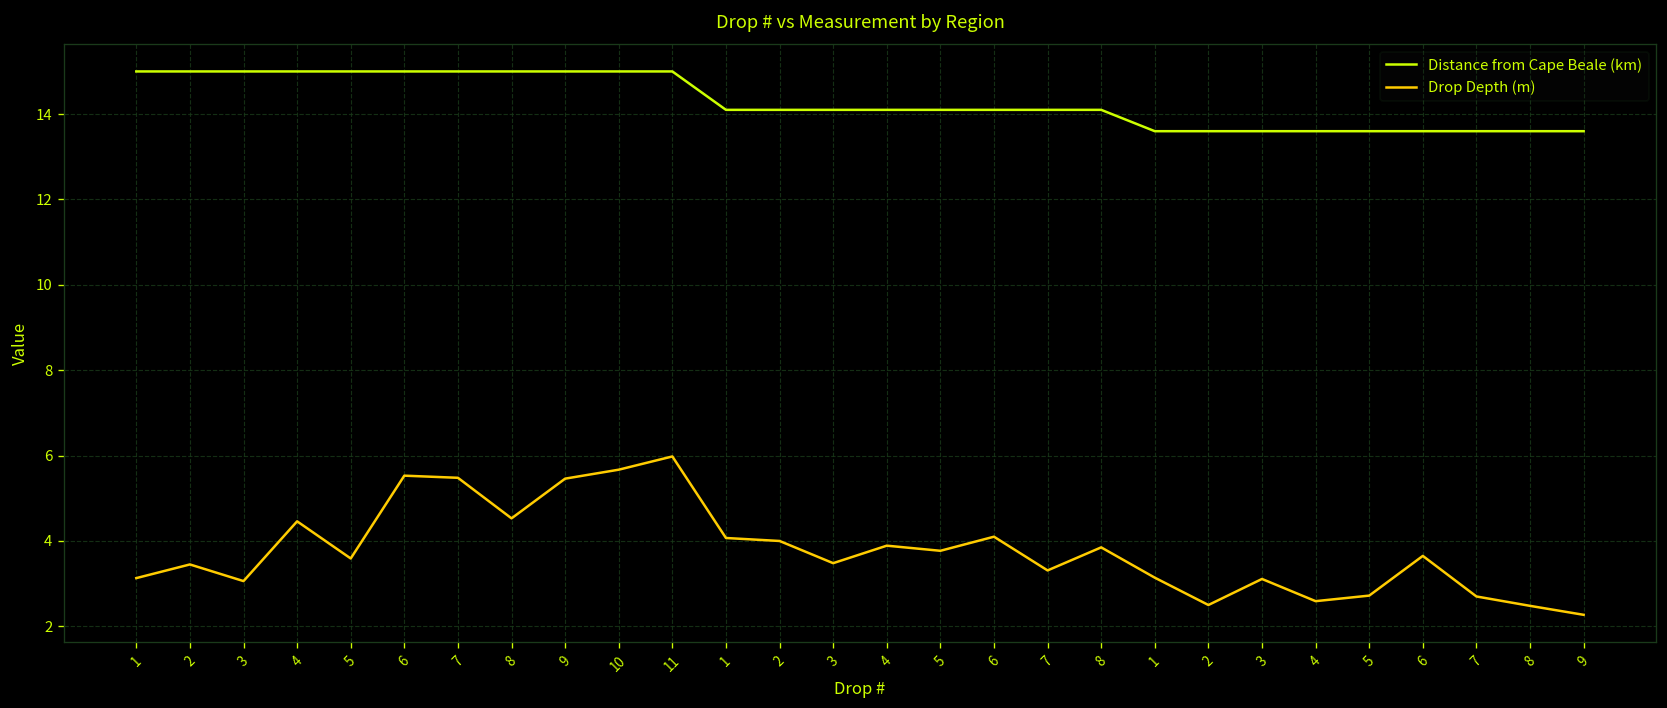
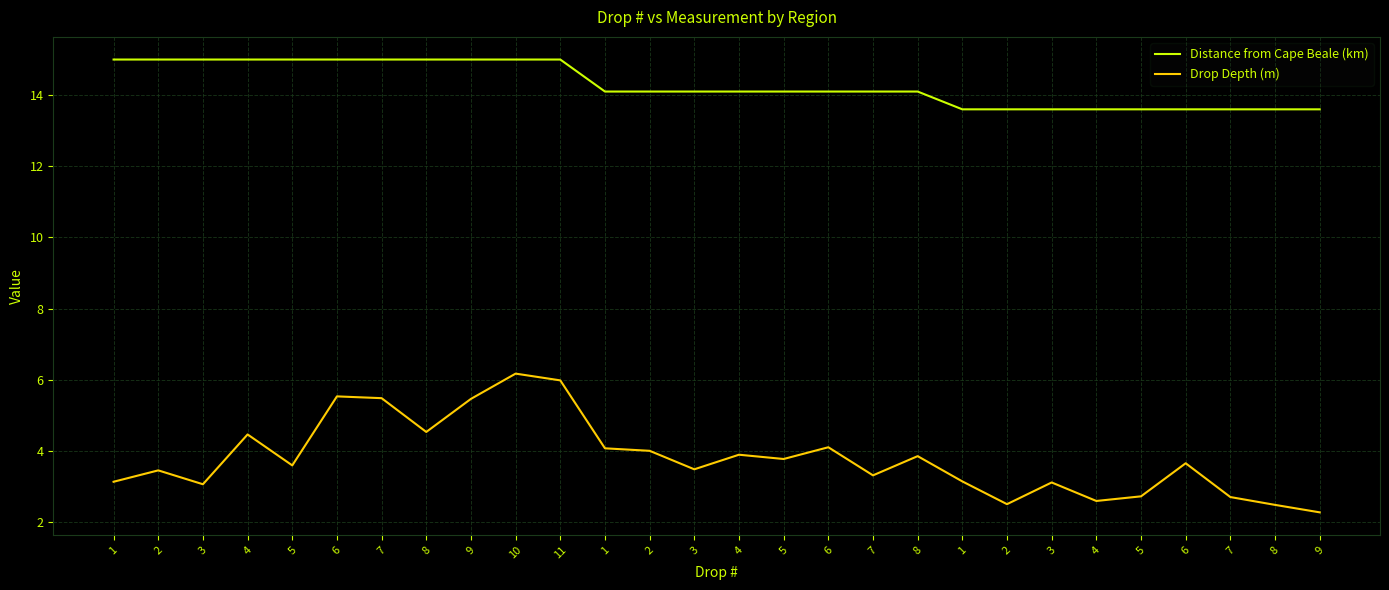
Drop Depth (m), 10: 5.7 -> 6.2
